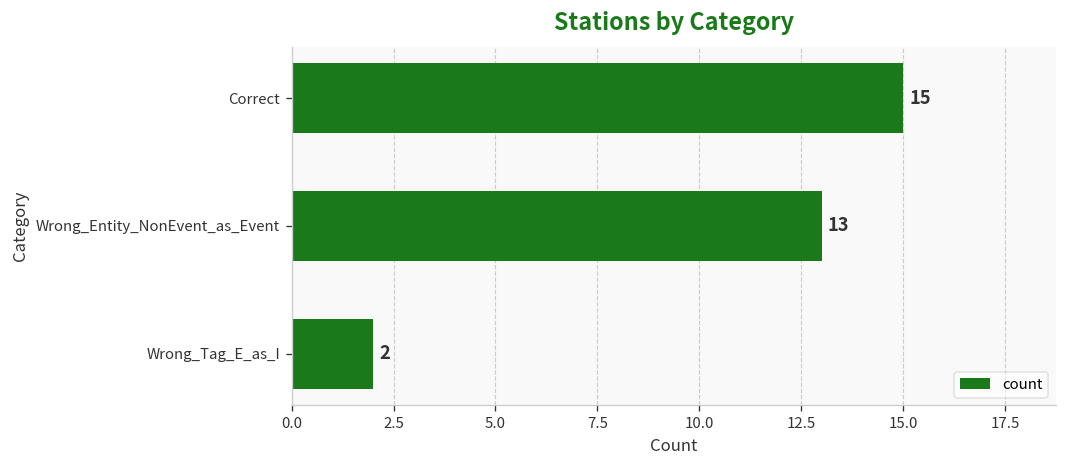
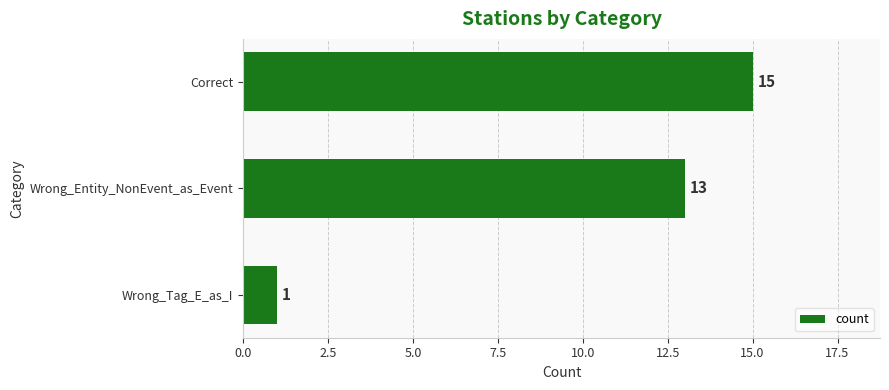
Wrong_Tag_E_as_I: 2 -> 1
